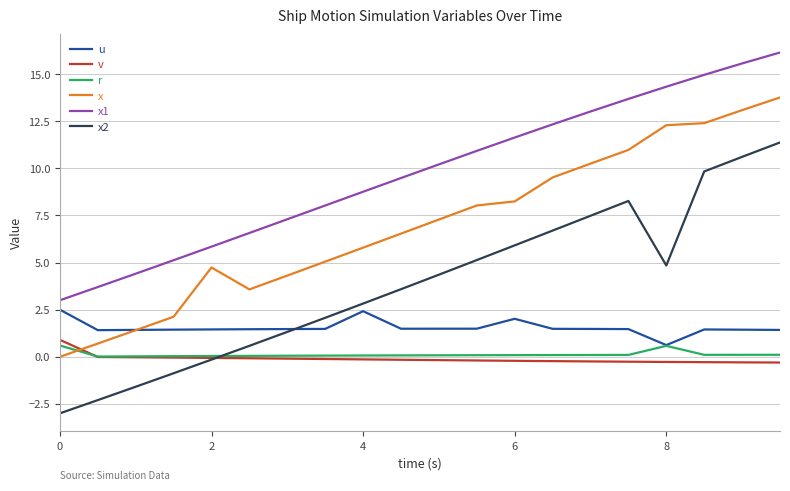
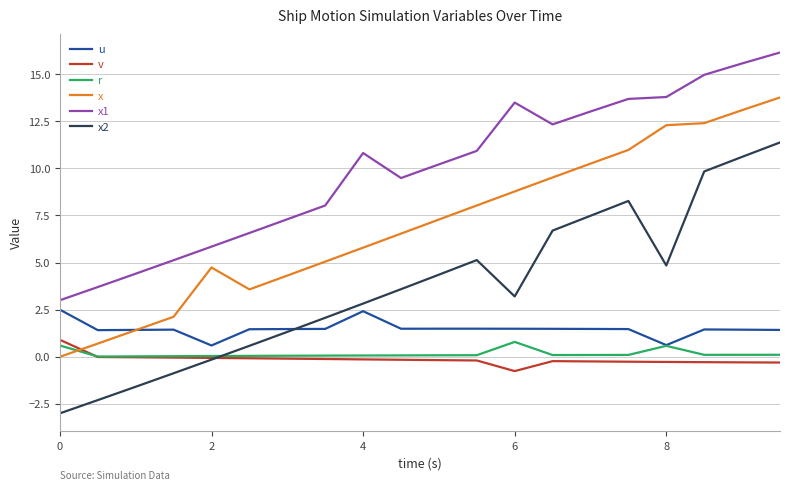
u, 2: 1.5 -> 0.6
x1, 4: 8.8 -> 10.8
u, 6: 2.0 -> 1.5
v, 6: -0.2 -> -0.8
r, 6: 0.1 -> 0.8
x, 6: 8.2 -> 8.8
x1, 6: 11.6 -> 13.5
x2, 6: 5.9 -> 3.2
x1, 8: 14.3 -> 13.8
